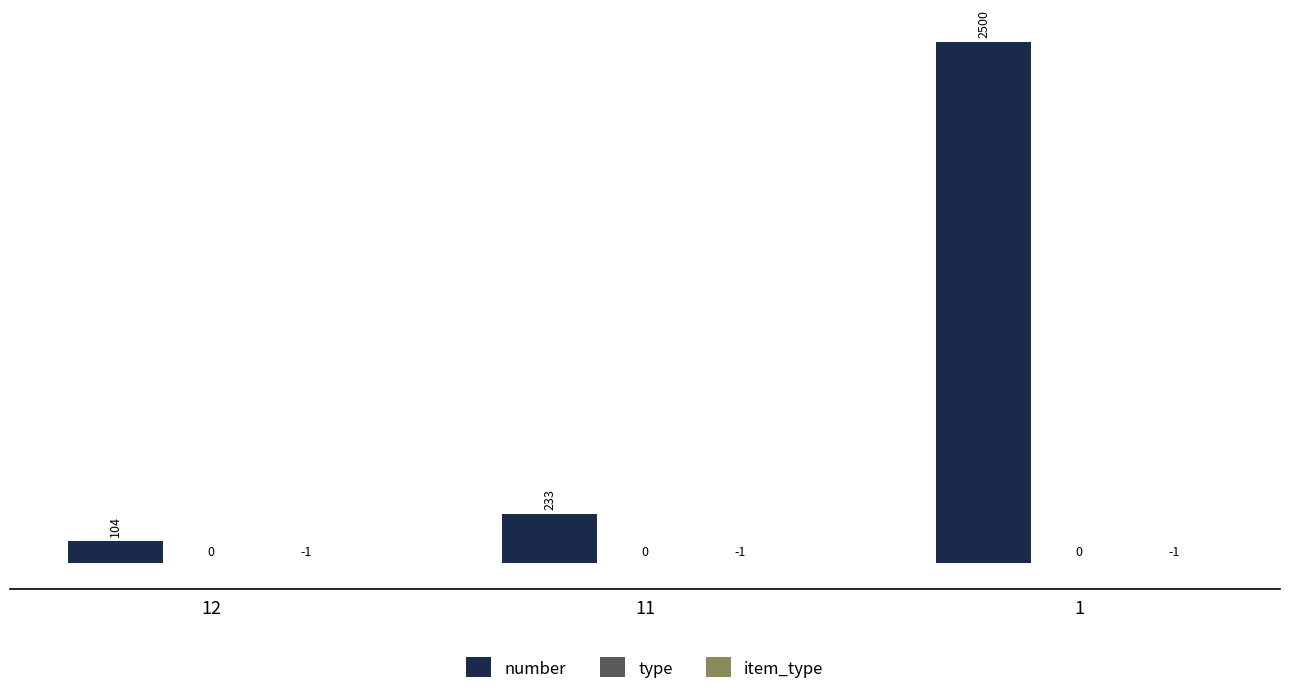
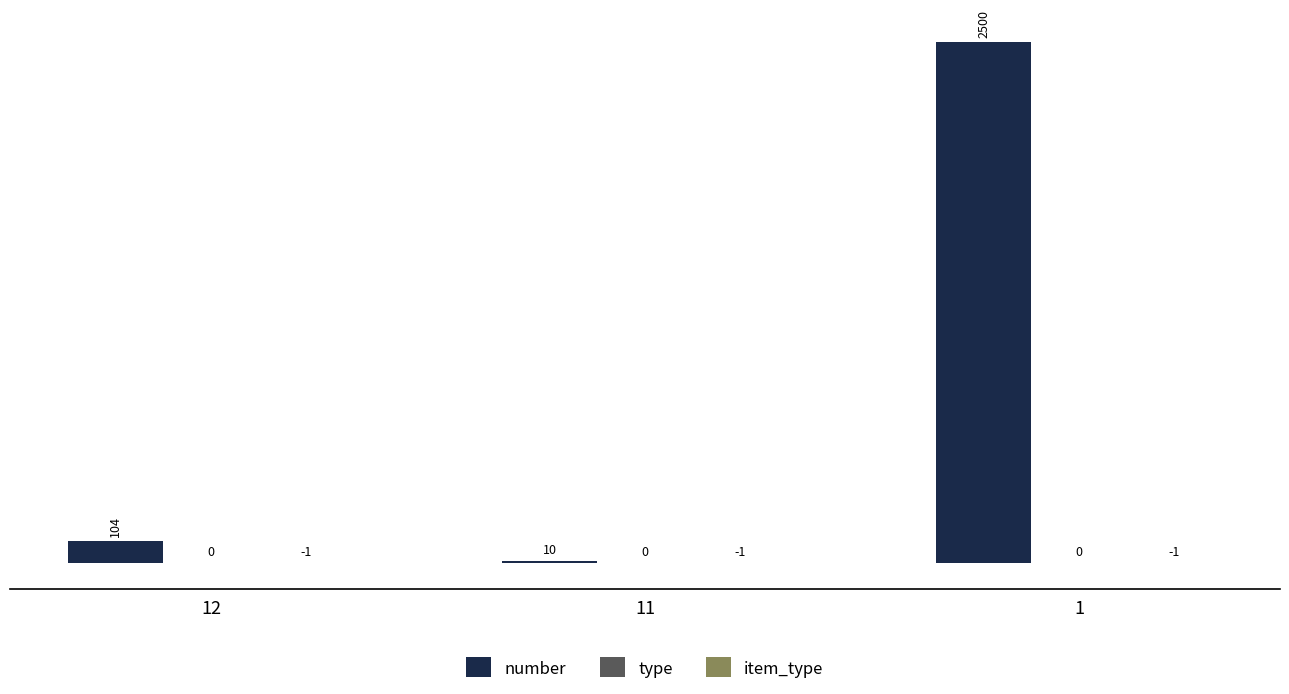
number, 11: 233 -> 10
